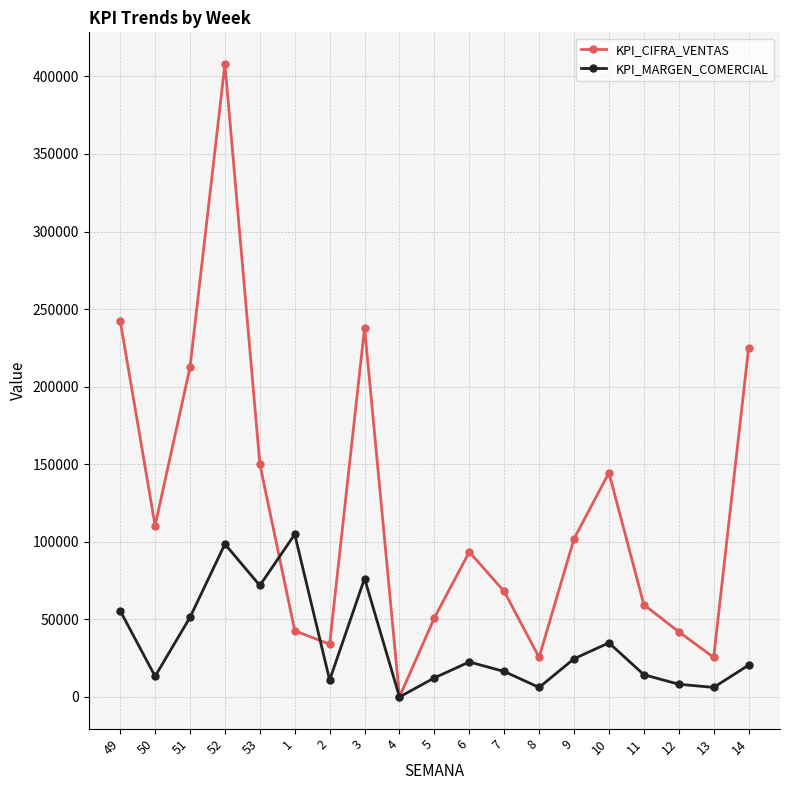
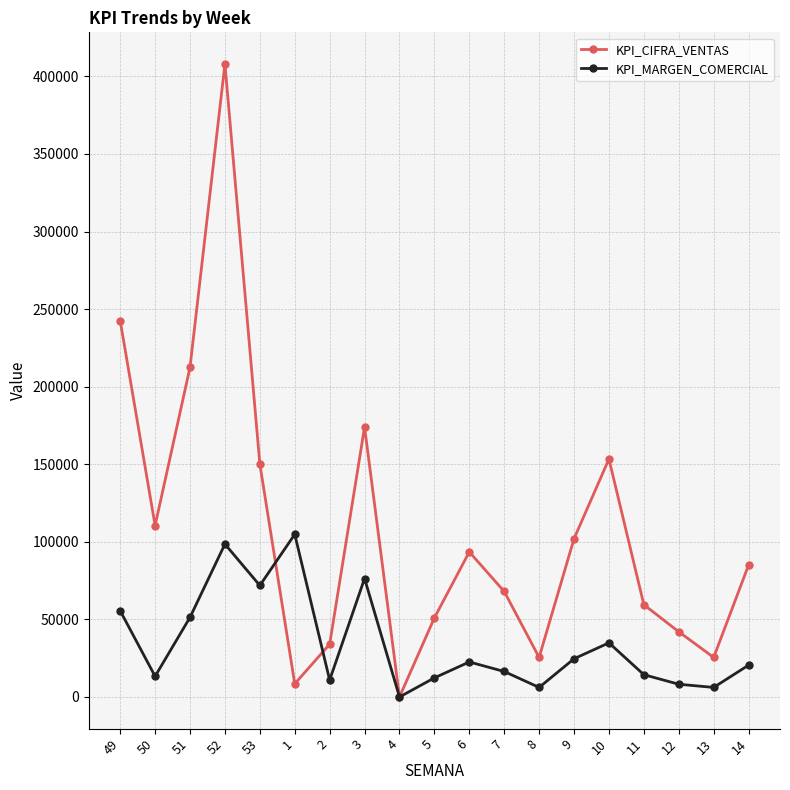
KPI_CIFRA_VENTAS, 1: 43000 -> 9000
KPI_CIFRA_VENTAS, 3: 238000 -> 174000
KPI_CIFRA_VENTAS, 10: 145000 -> 153000
KPI_CIFRA_VENTAS, 14: 225000 -> 85000
